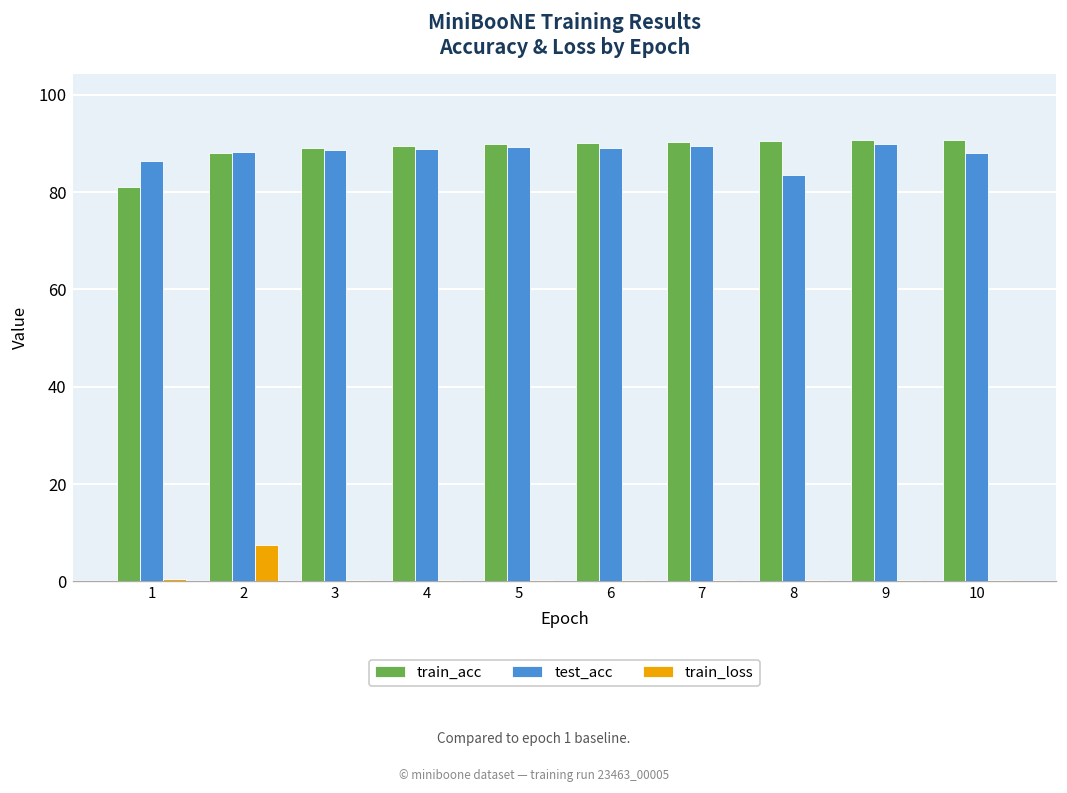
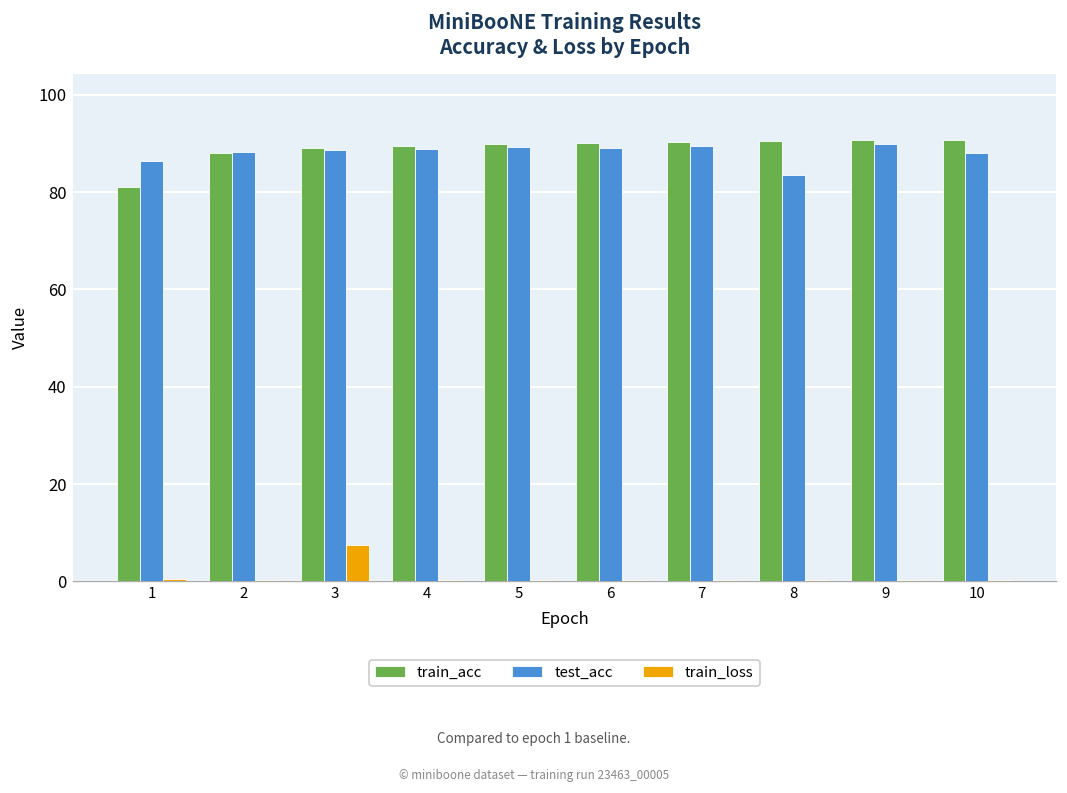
train_loss, 2: 7 -> 0
train_loss, 3: 0 -> 7
